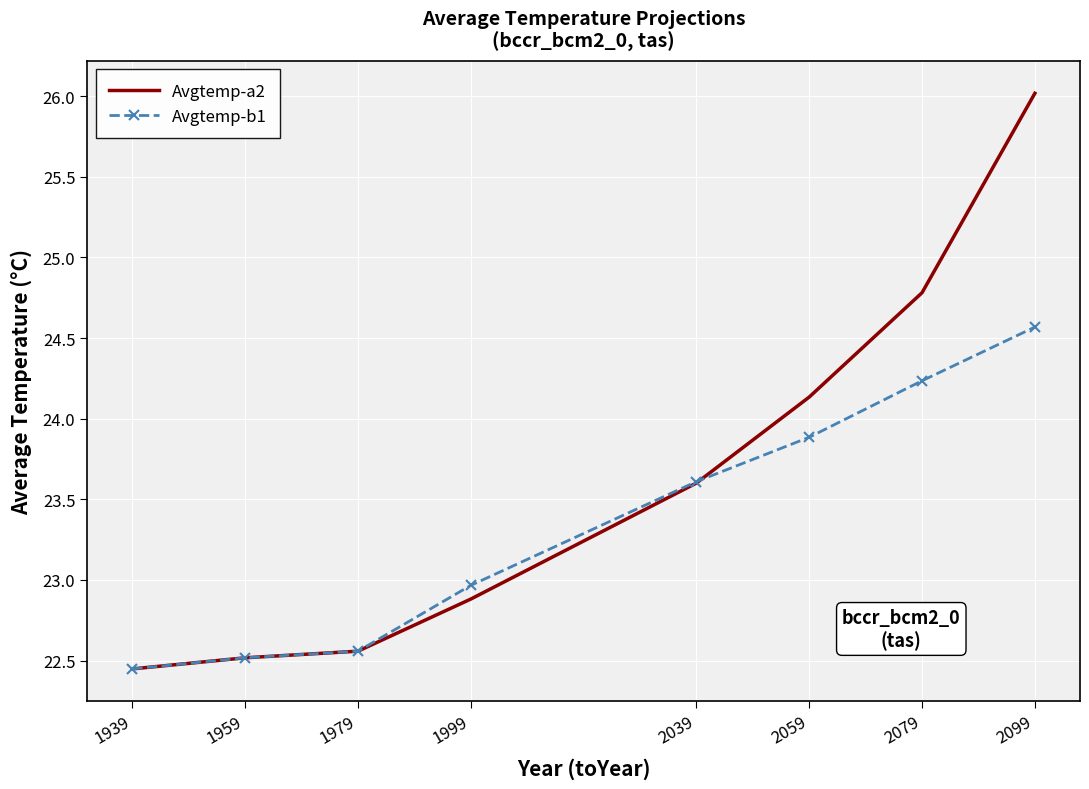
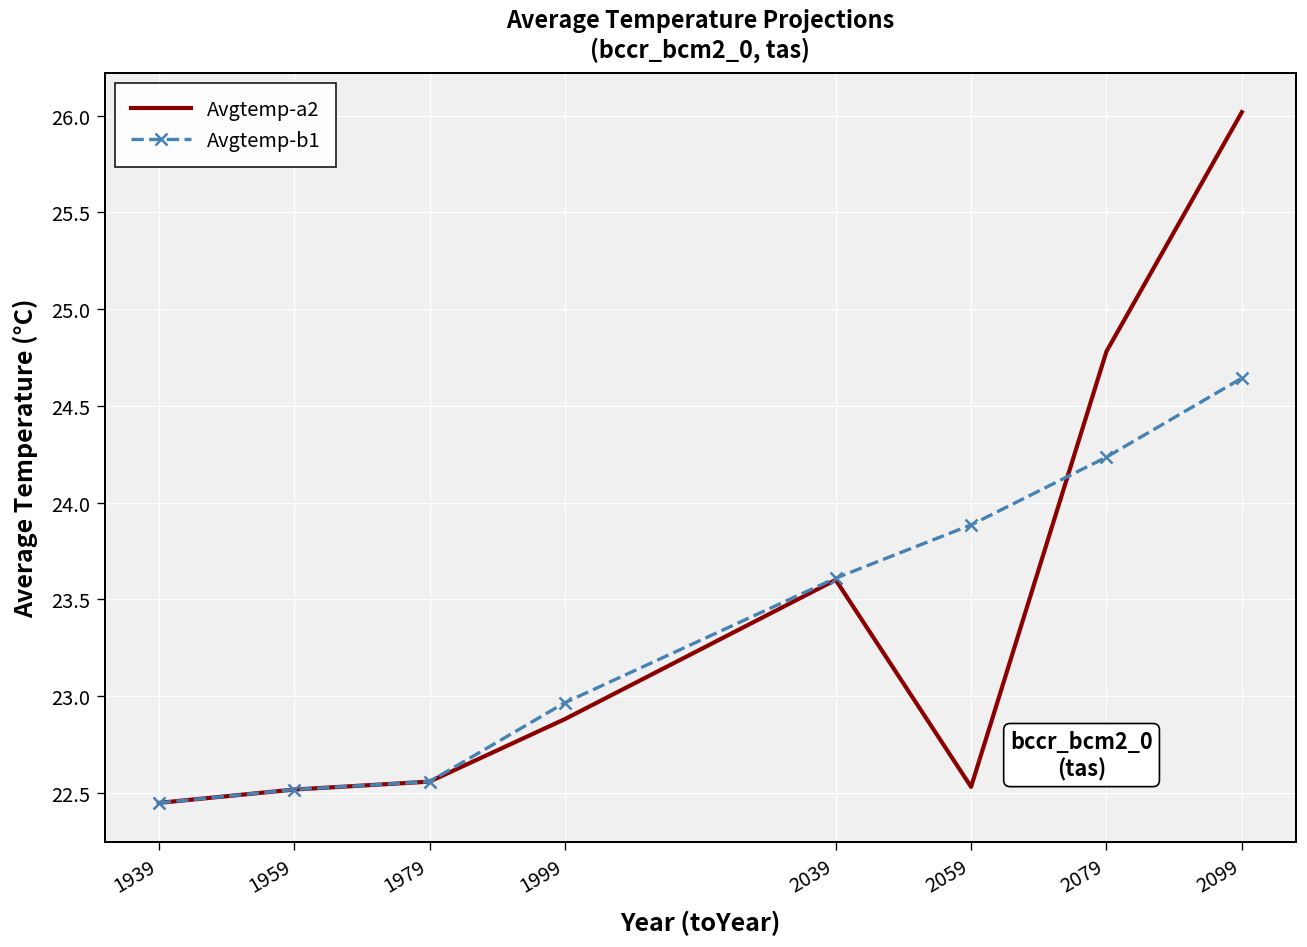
Avgtemp-a2, 2059: 24.13 -> 22.53
Avgtemp-b1, 2099: 24.57 -> 24.64
